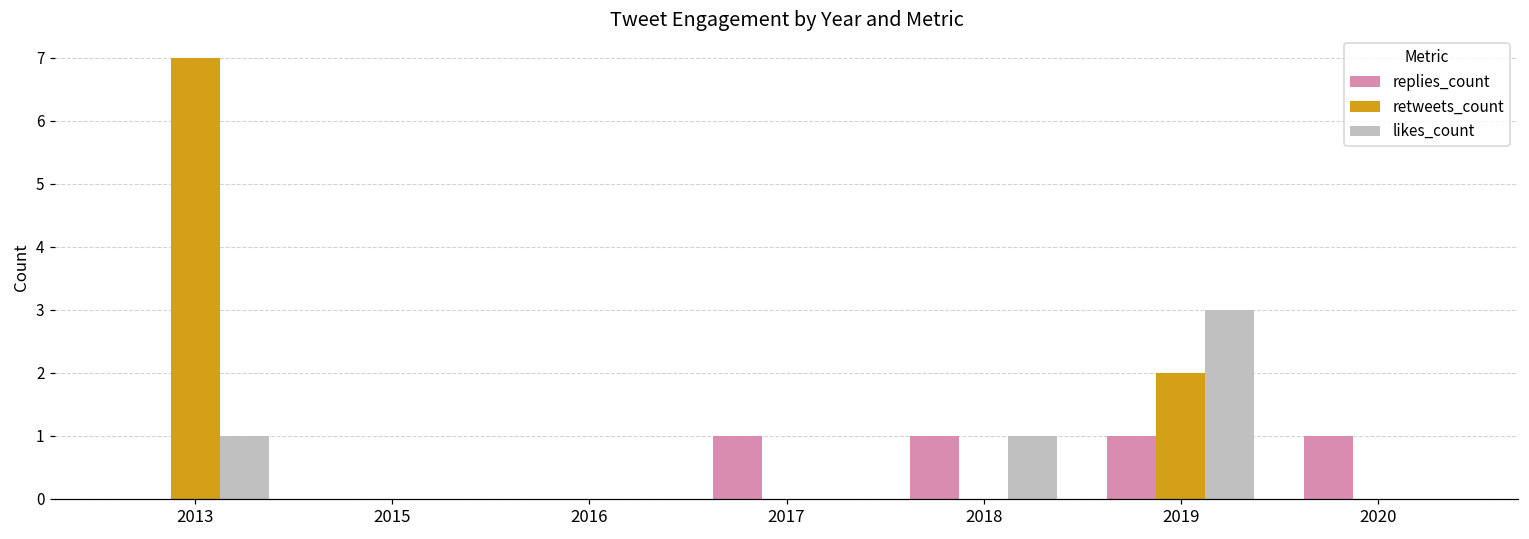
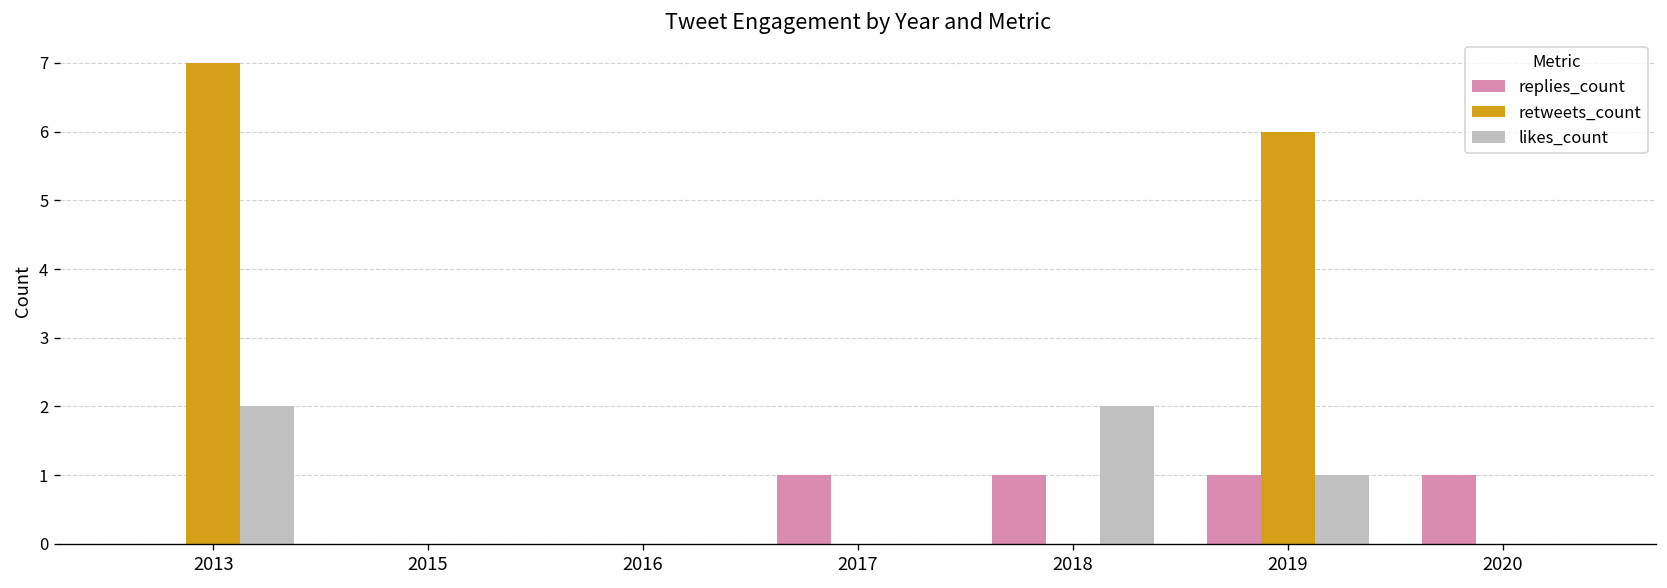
likes_count, 2013: 1 -> 2
likes_count, 2018: 1 -> 2
retweets_count, 2019: 2 -> 6
likes_count, 2019: 3 -> 1
